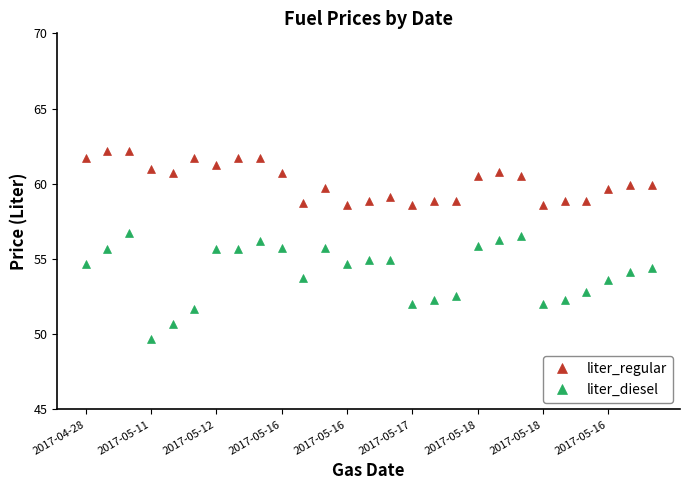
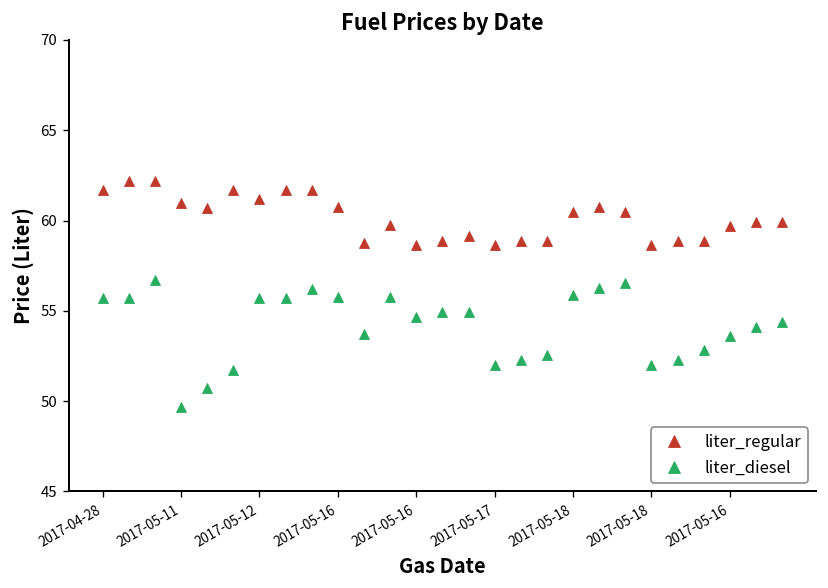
liter_diesel, 2017-04-28: 54.7 -> 55.7
